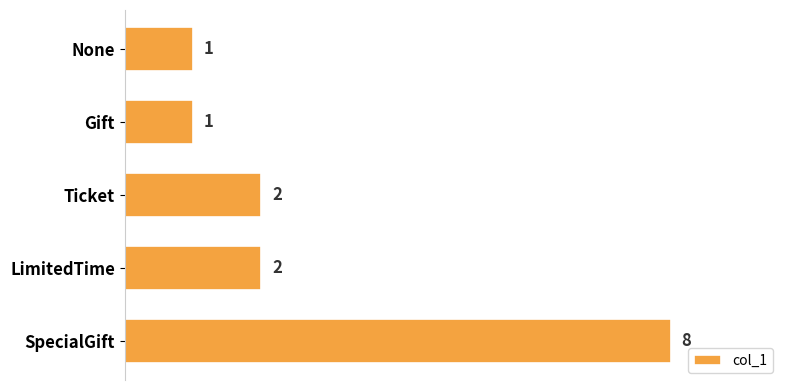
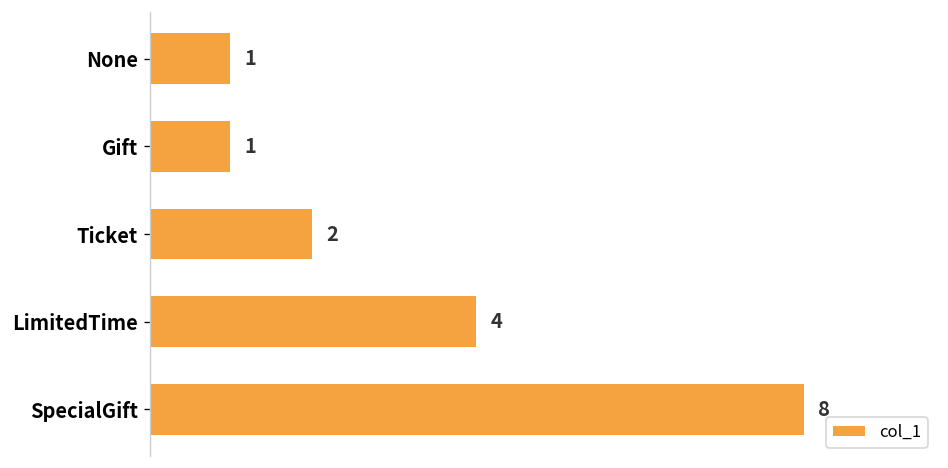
LimitedTime: 2 -> 4
